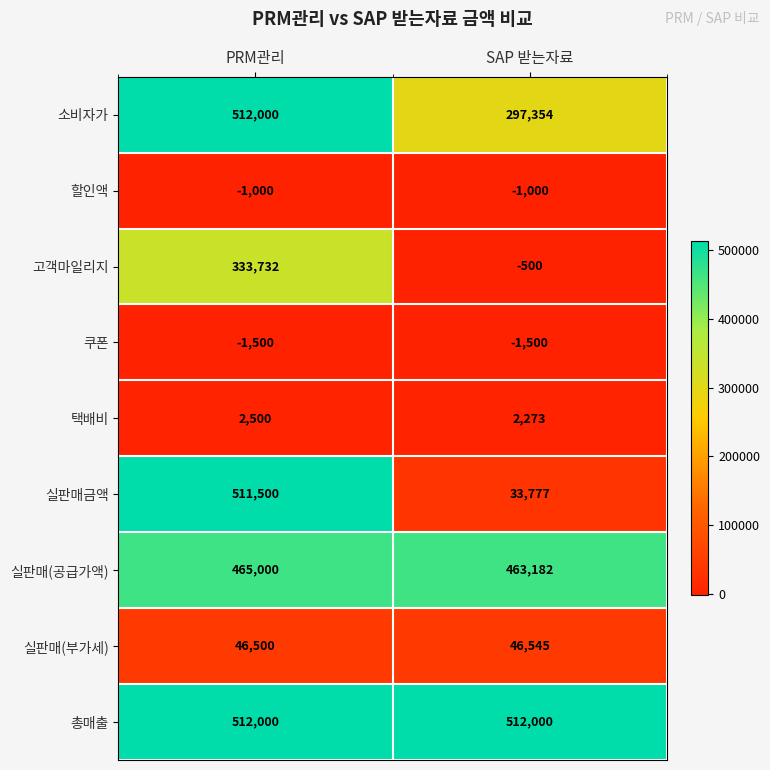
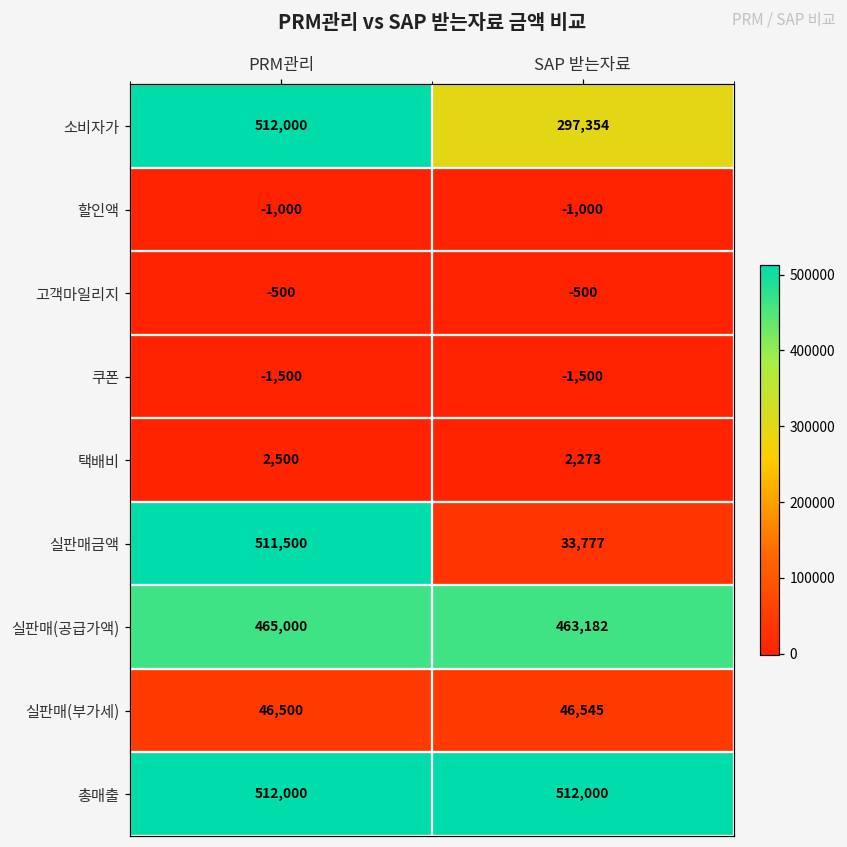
고객마일리지, PRM관리: 333,732 -> -500
